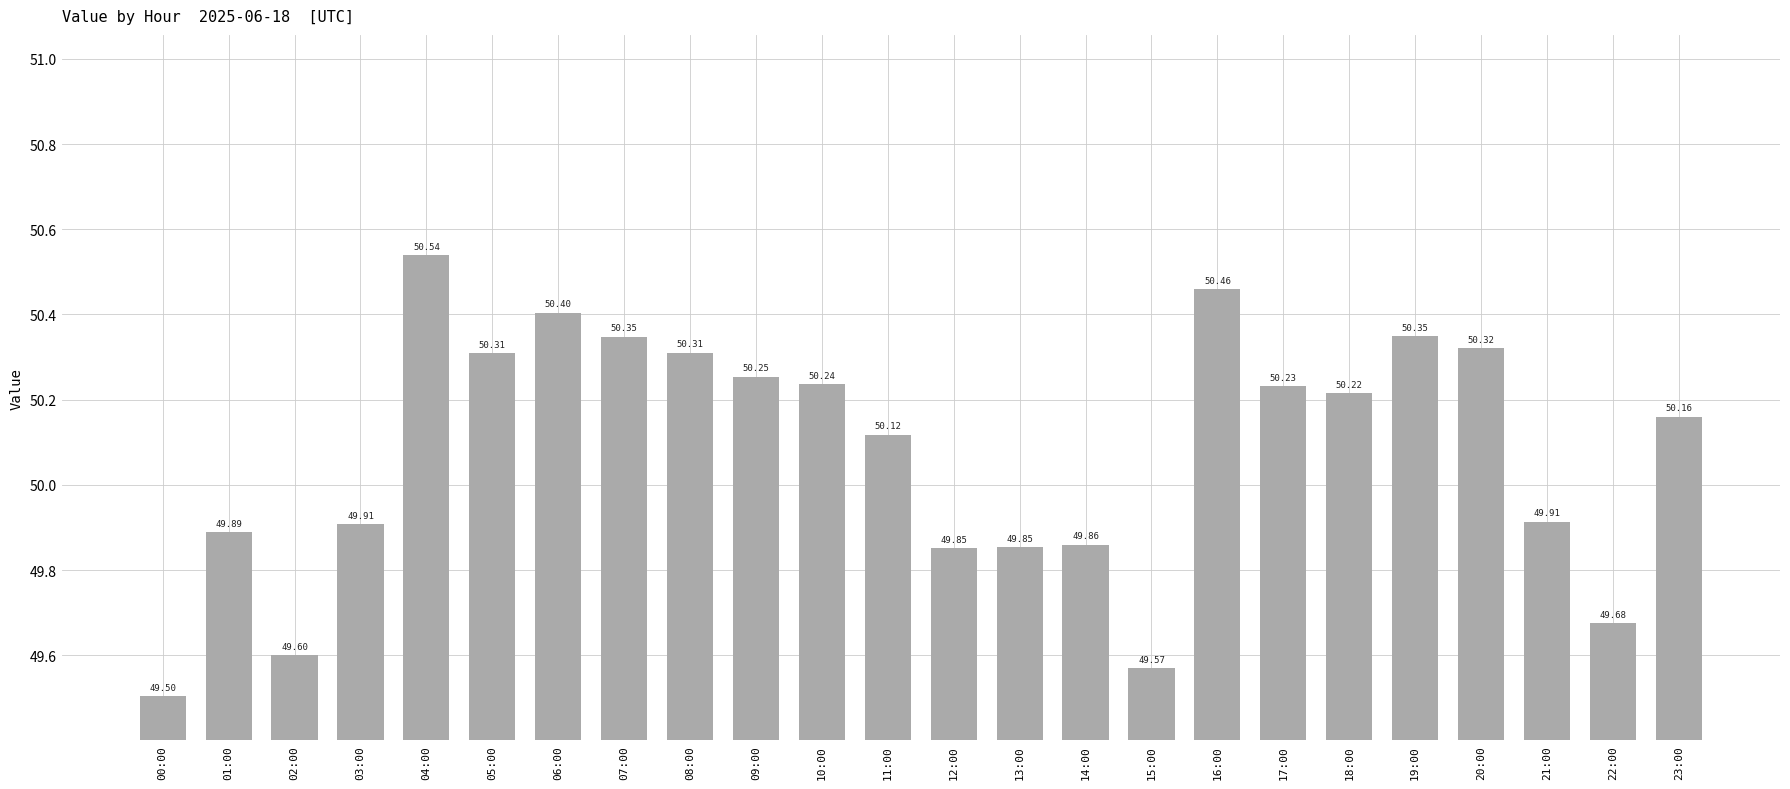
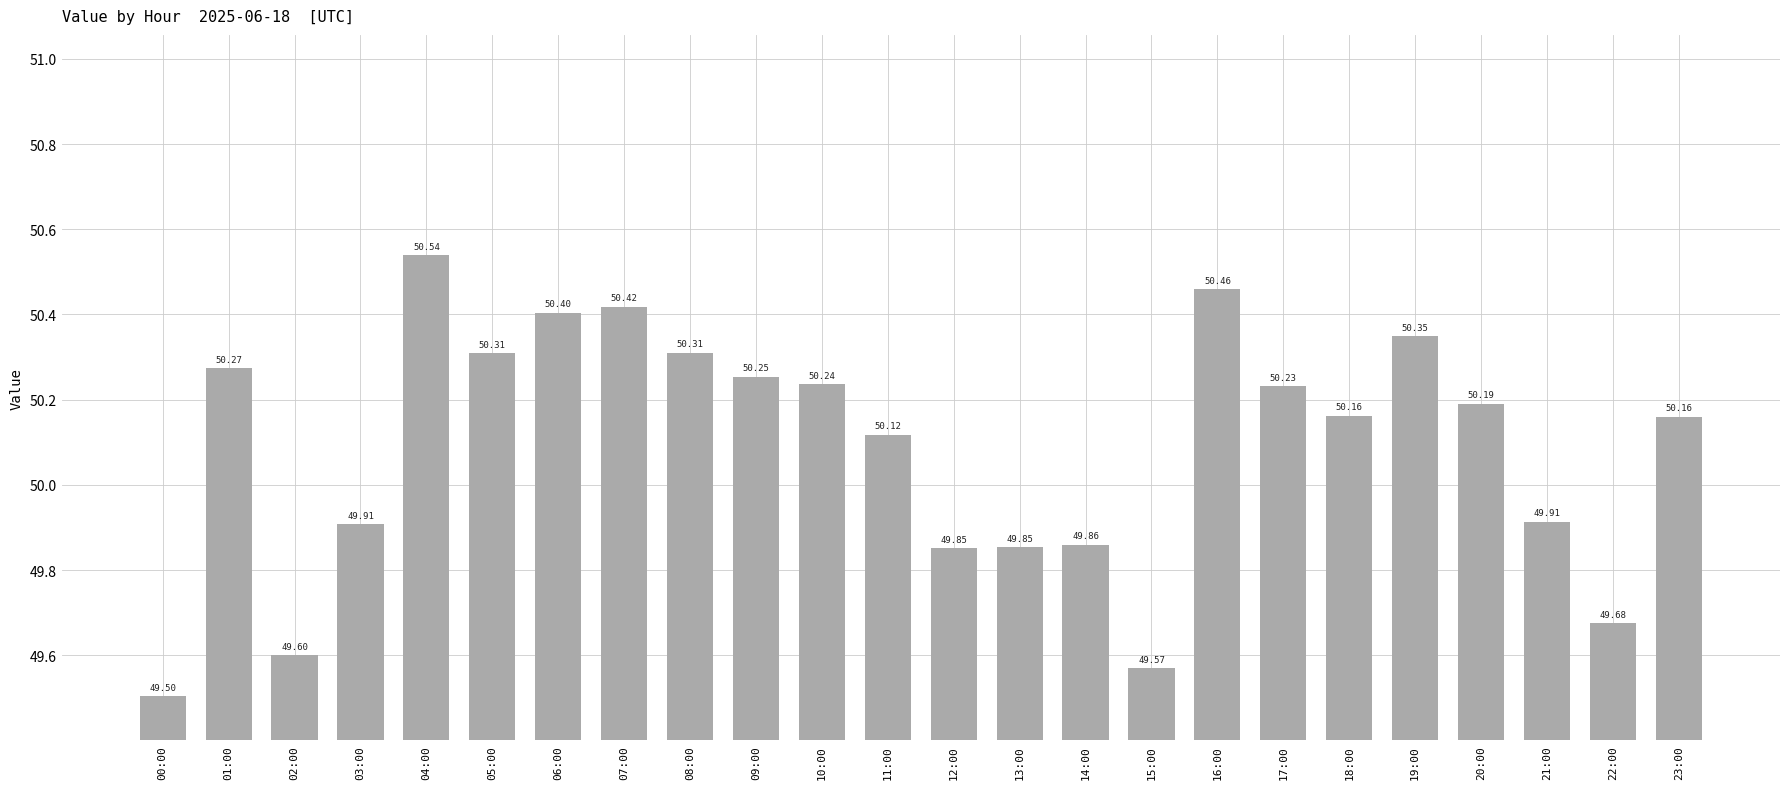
01:00: 49.89 -> 50.27
07:00: 50.35 -> 50.42
18:00: 50.22 -> 50.16
20:00: 50.32 -> 50.19
